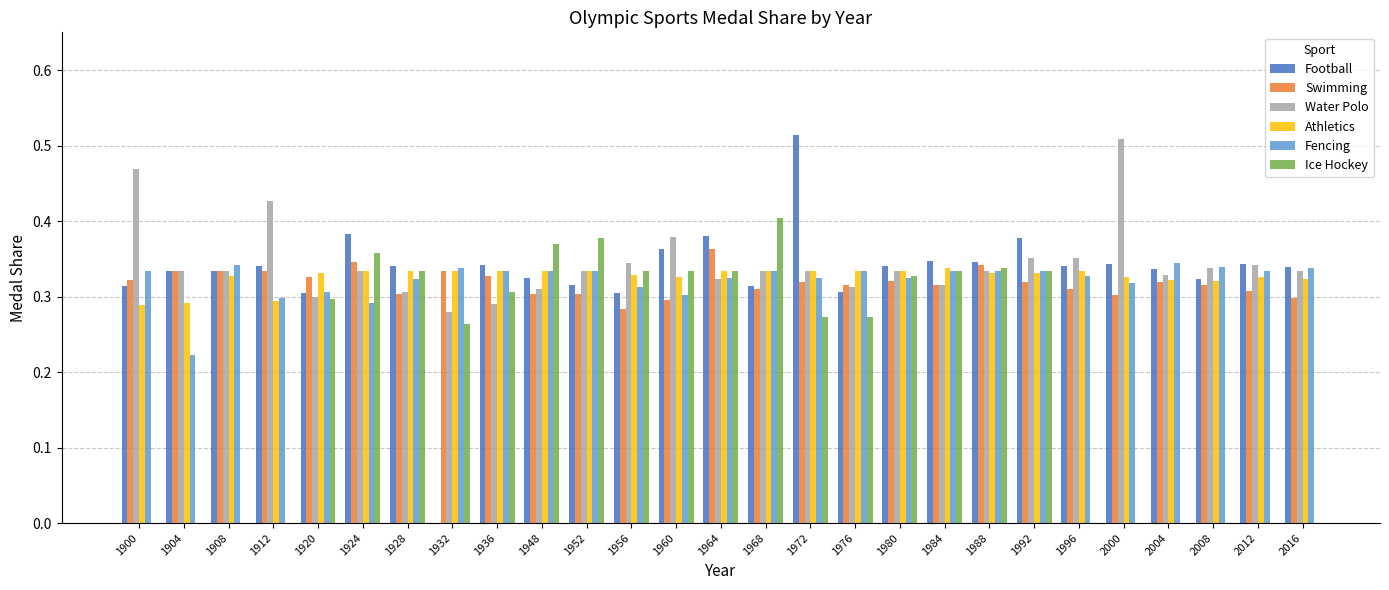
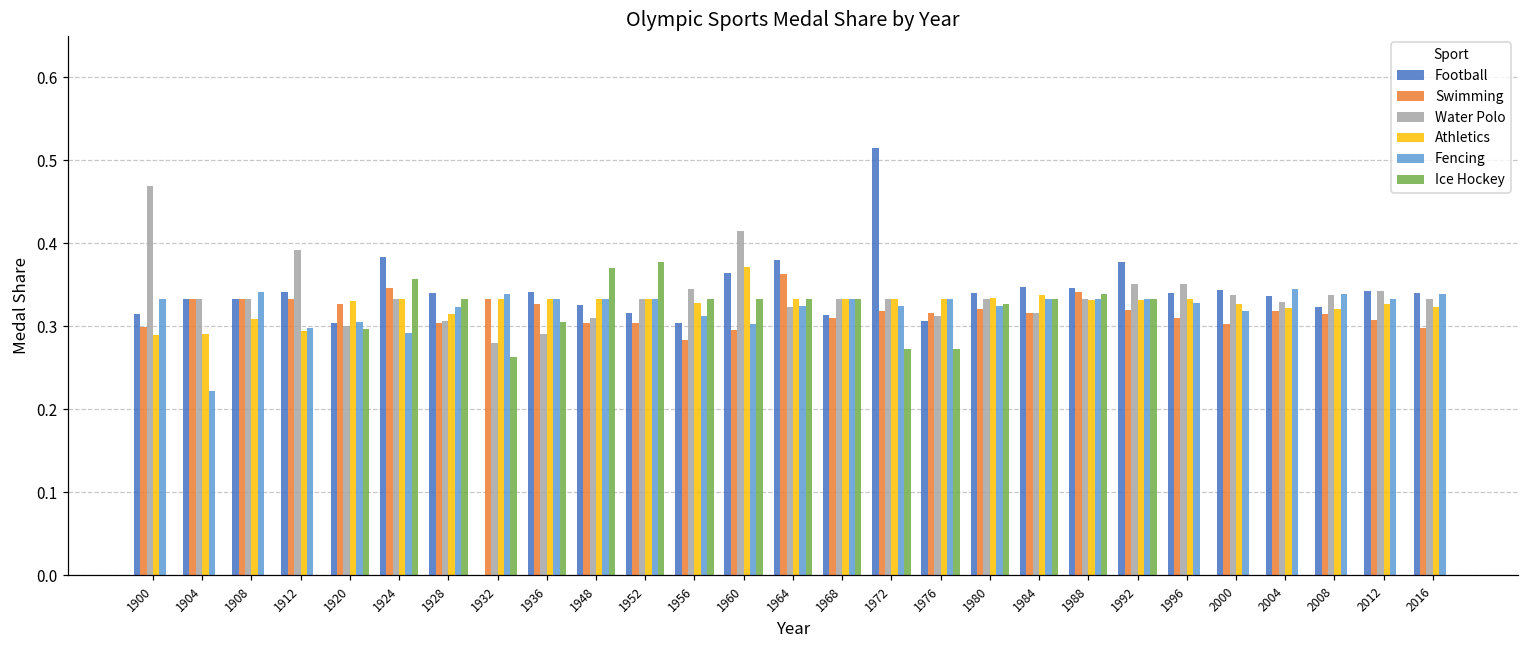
Swimming, 1900: 0.32 -> 0.30
Athletics, 1908: 0.33 -> 0.31
Water Polo, 1912: 0.43 -> 0.39
Athletics, 1928: 0.33 -> 0.31
Water Polo, 1960: 0.38 -> 0.41
Athletics, 1960: 0.33 -> 0.37
Ice Hockey, 1968: 0.40 -> 0.33
Water Polo, 2000: 0.51 -> 0.34
